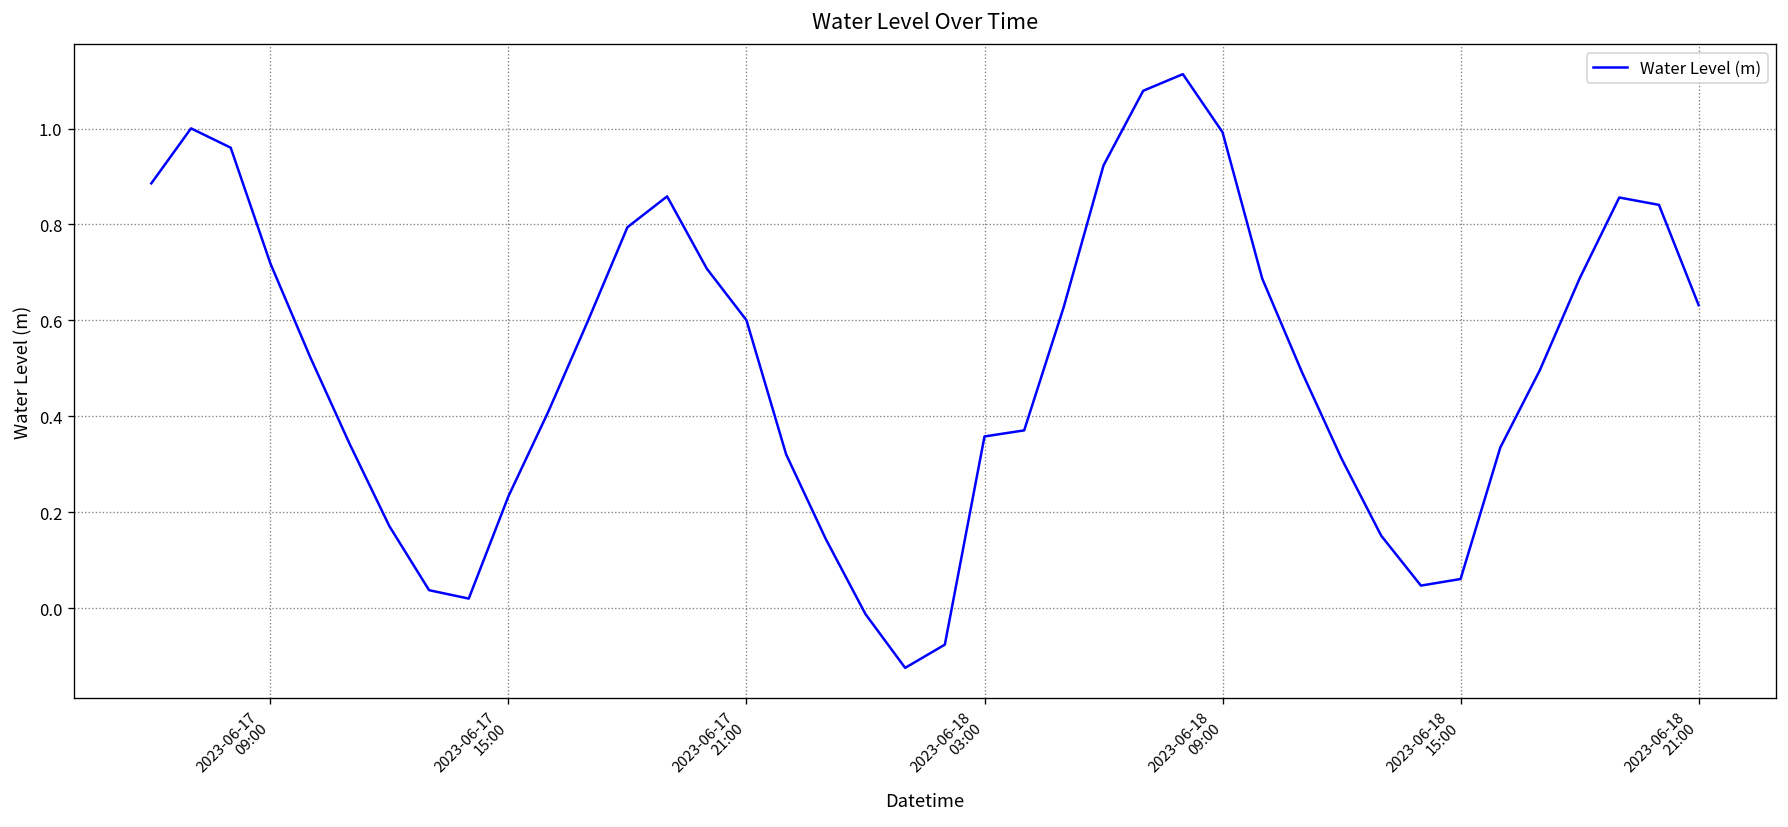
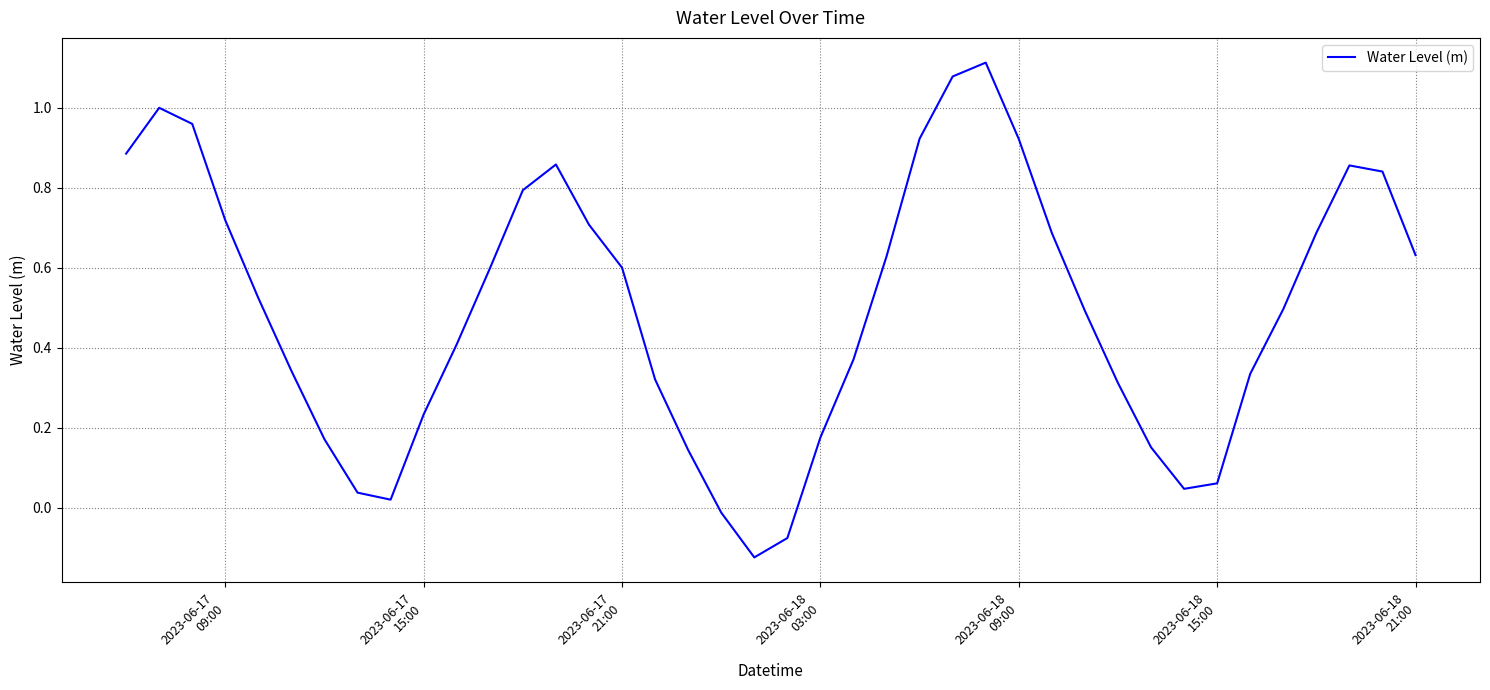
2023-06-18 03:00: 0.36 -> 0.18
2023-06-18 09:00: 0.99 -> 0.92
